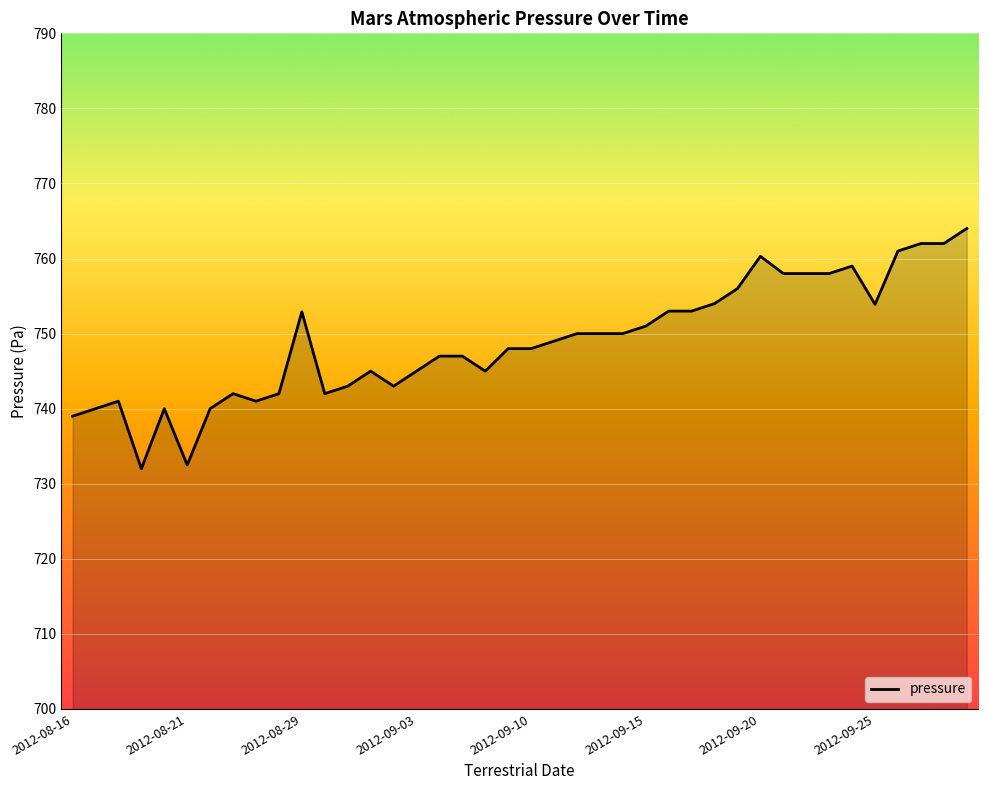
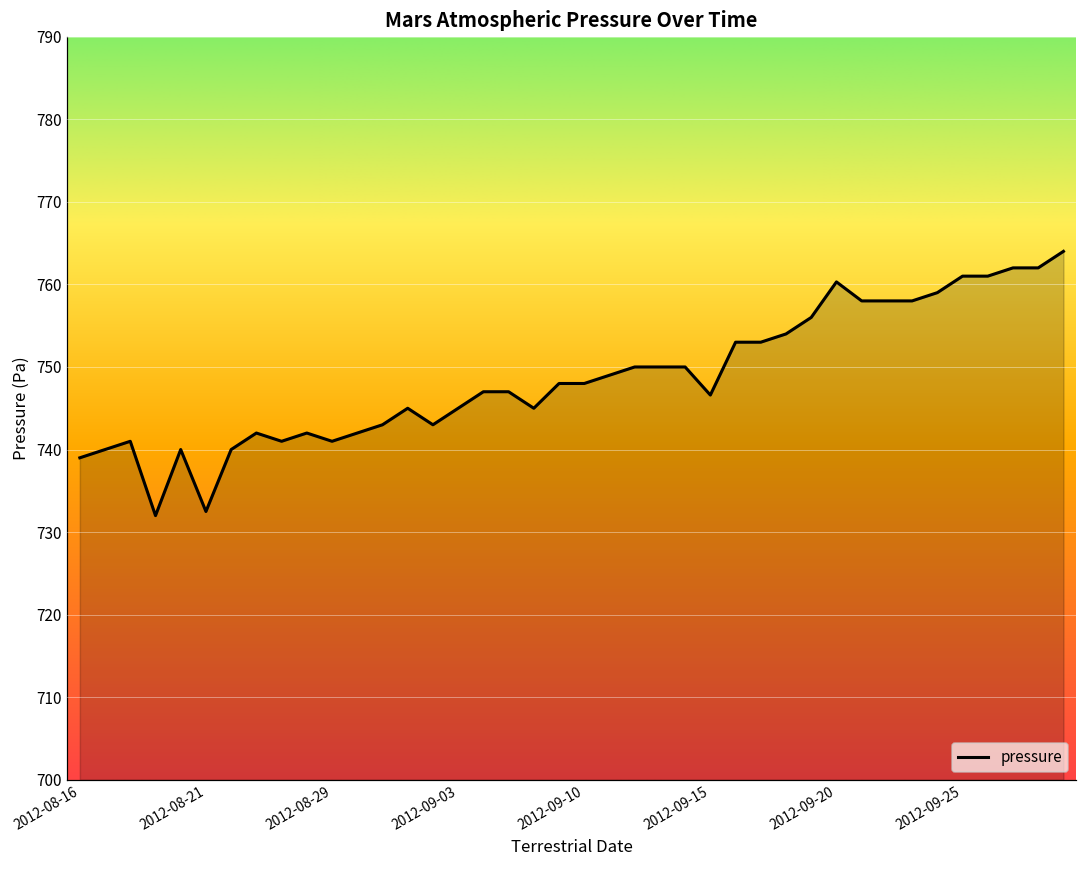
2012-08-29: 753 -> 741
2012-09-15: 751 -> 747
2012-09-25: 754 -> 761
